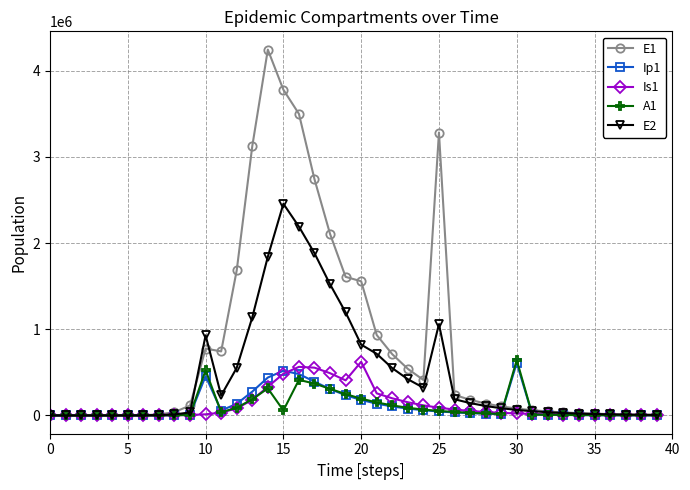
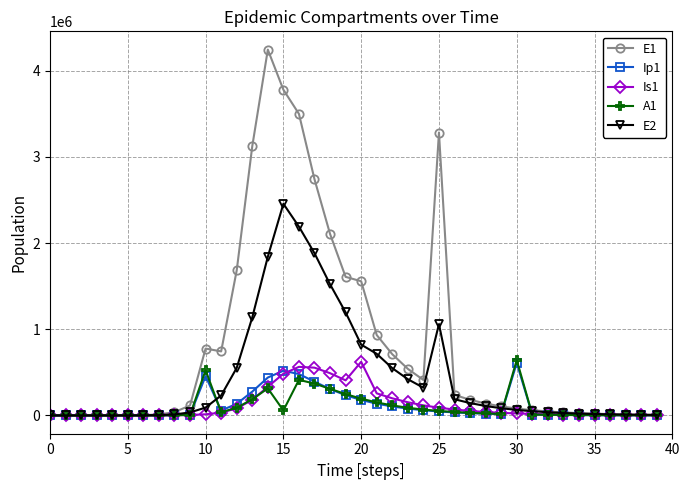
E2, 10: 900000 -> 100000
